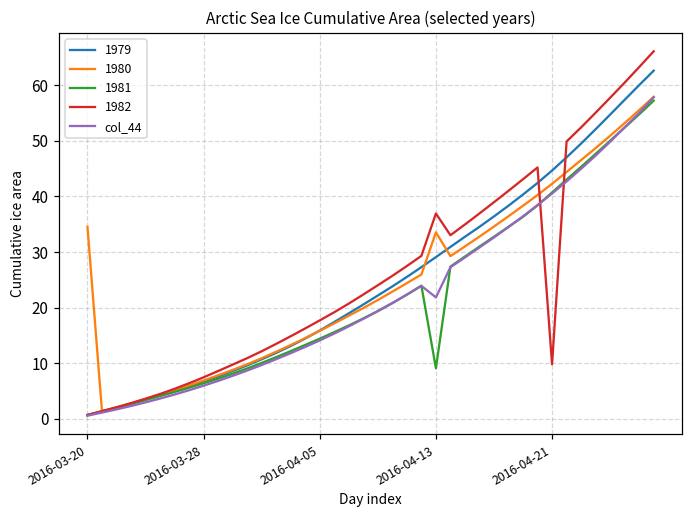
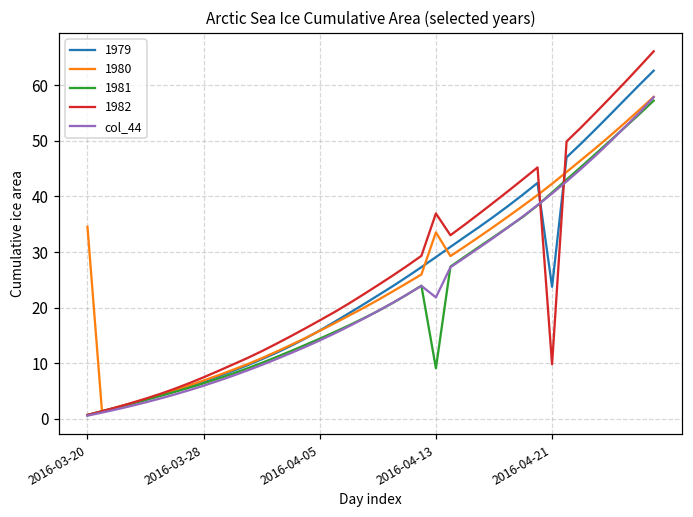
1979, 2016-04-21: 45 -> 24
